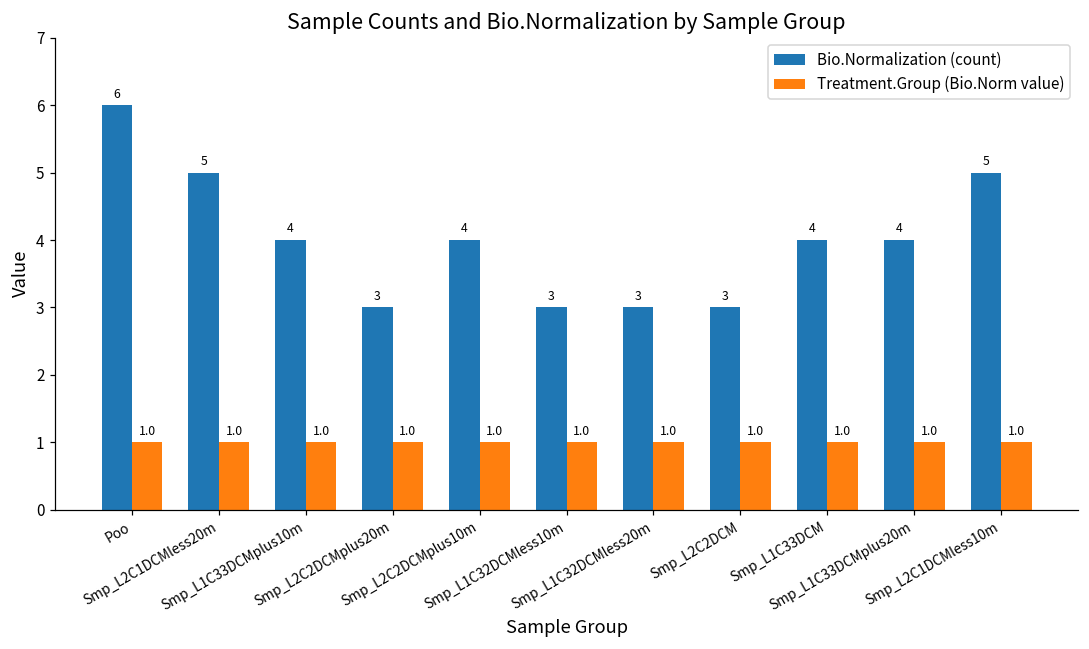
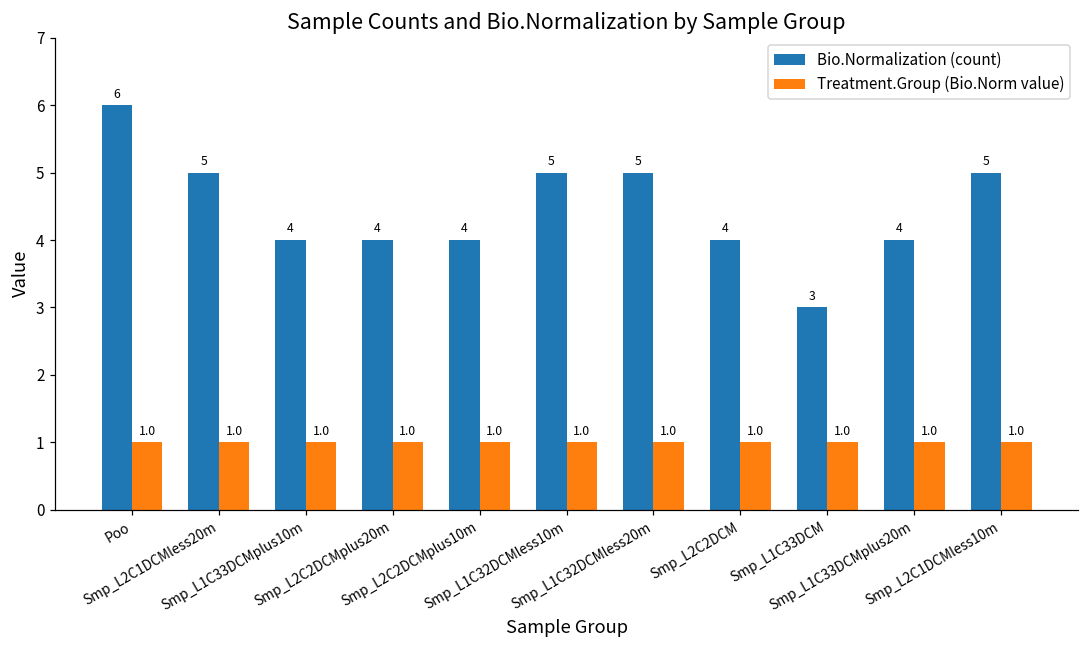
Bio.Normalization (count), Smp_L2C2DCMplus20m: 3 -> 4
Bio.Normalization (count), Smp_L1C32DCMless10m: 3 -> 5
Bio.Normalization (count), Smp_L1C32DCMless20m: 3 -> 5
Bio.Normalization (count), Smp_L2C2DCM: 3 -> 4
Bio.Normalization (count), Smp_L1C33DCM: 4 -> 3
